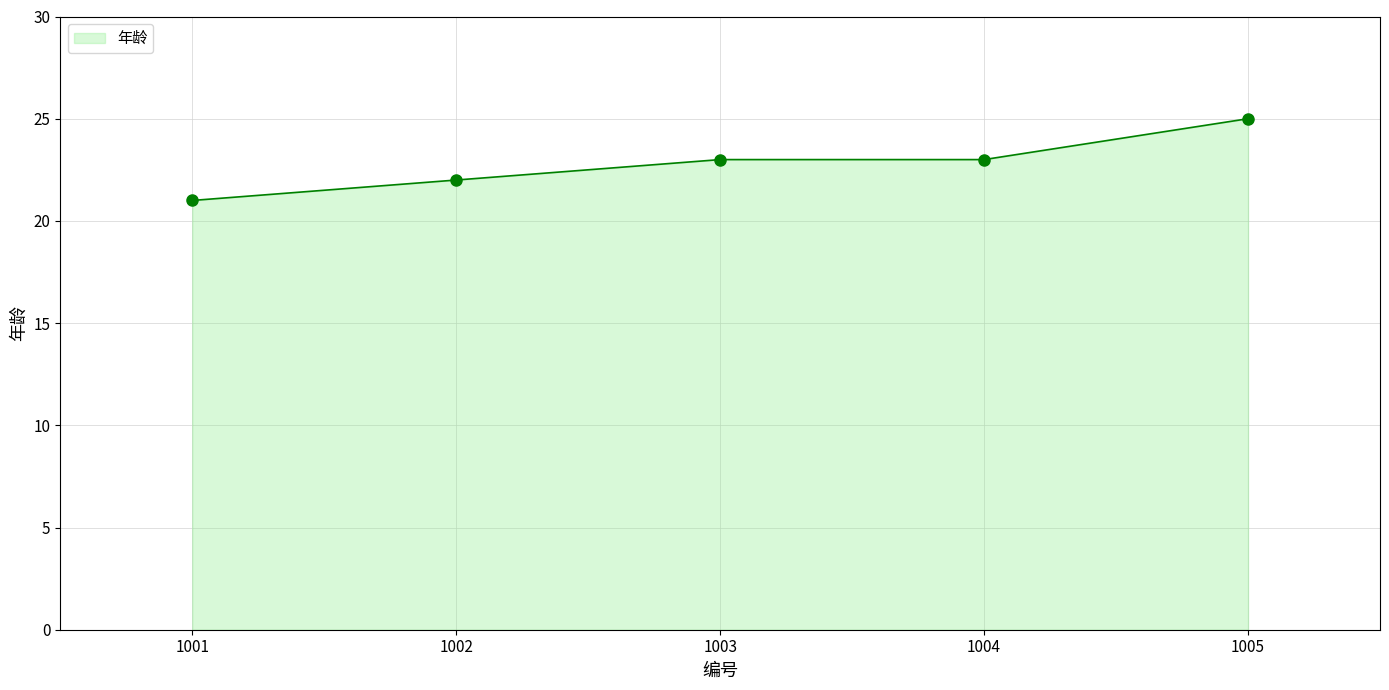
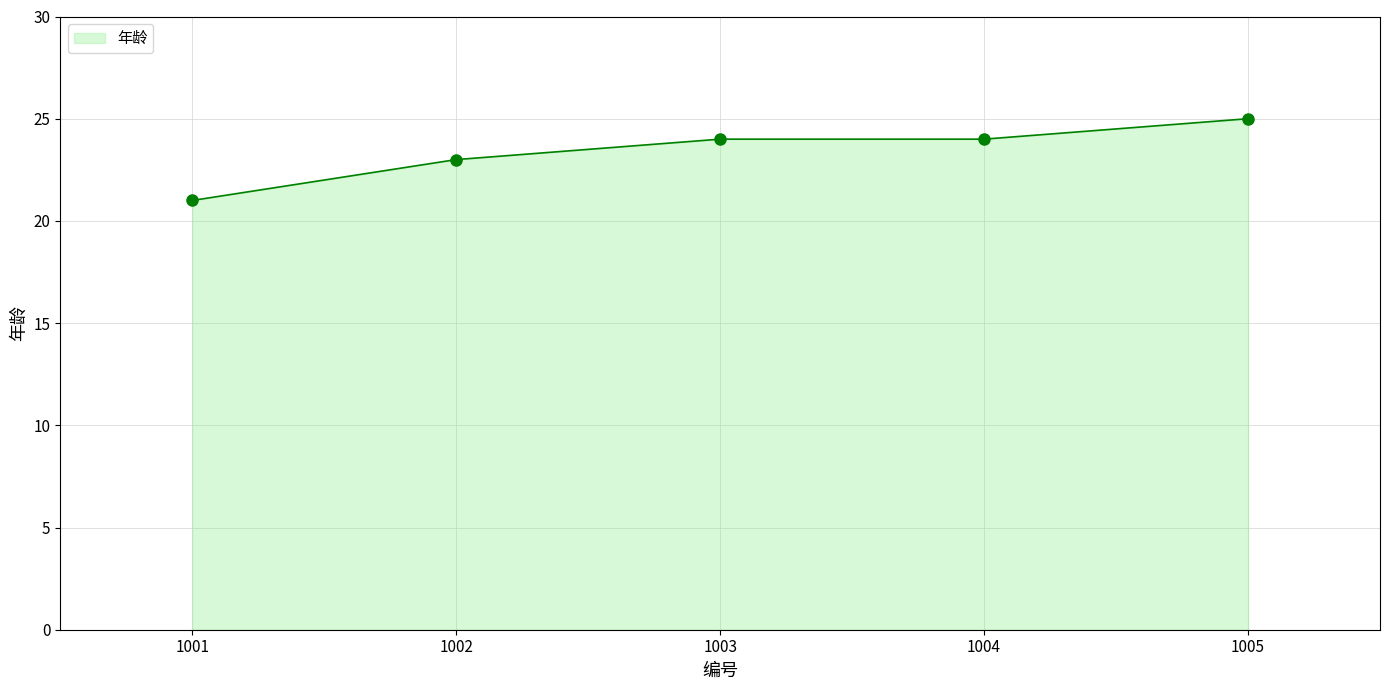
1002: 22 -> 23
1003: 23 -> 24
1004: 23 -> 24
